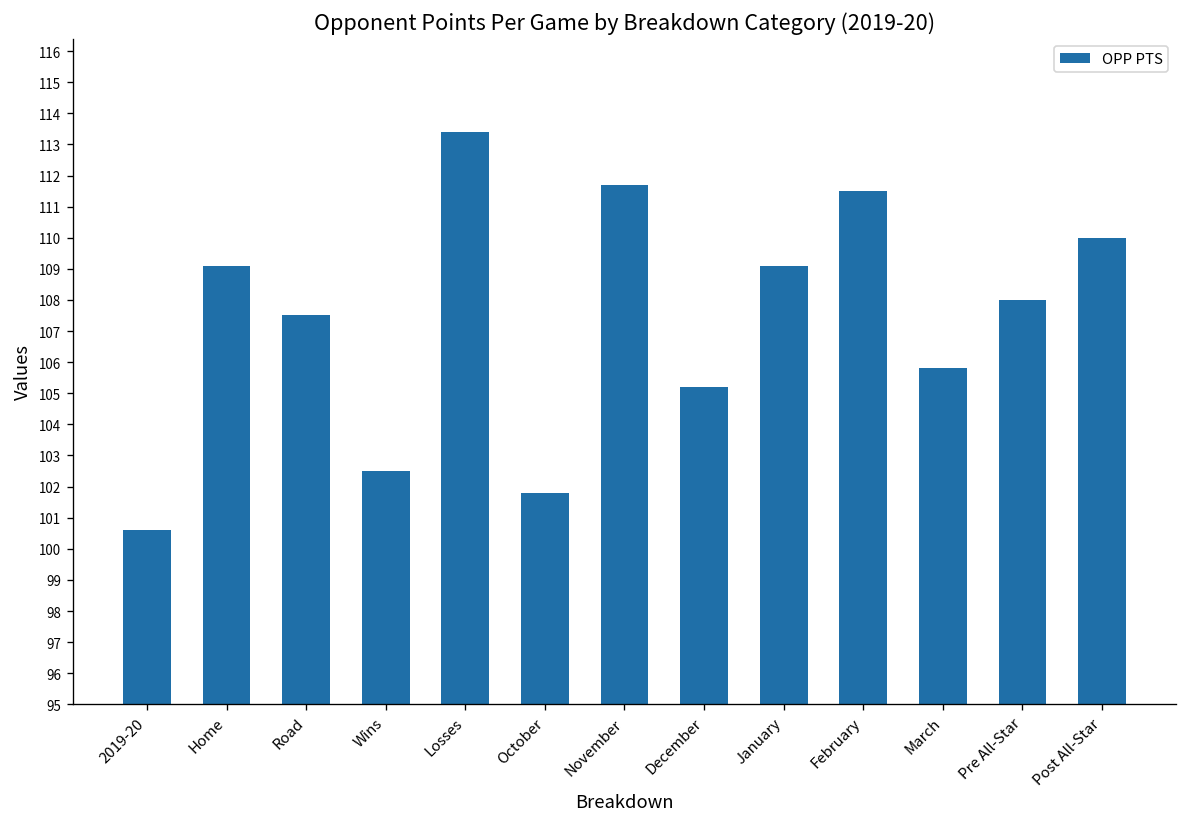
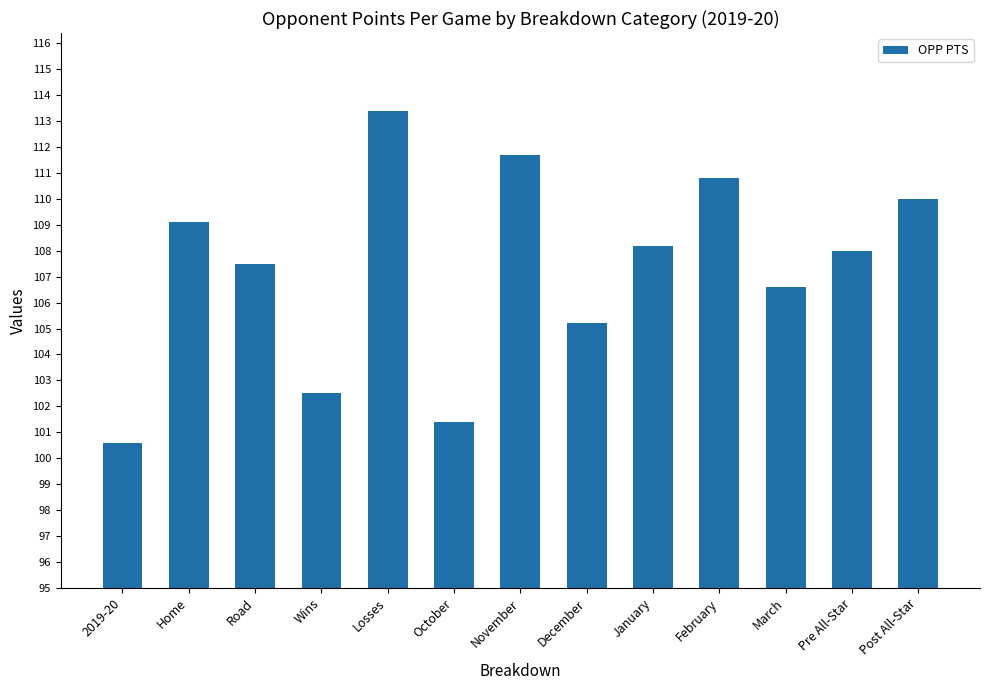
October: 101.8 -> 101.4
January: 109.1 -> 108.2
February: 111.5 -> 110.8
March: 105.8 -> 106.6
